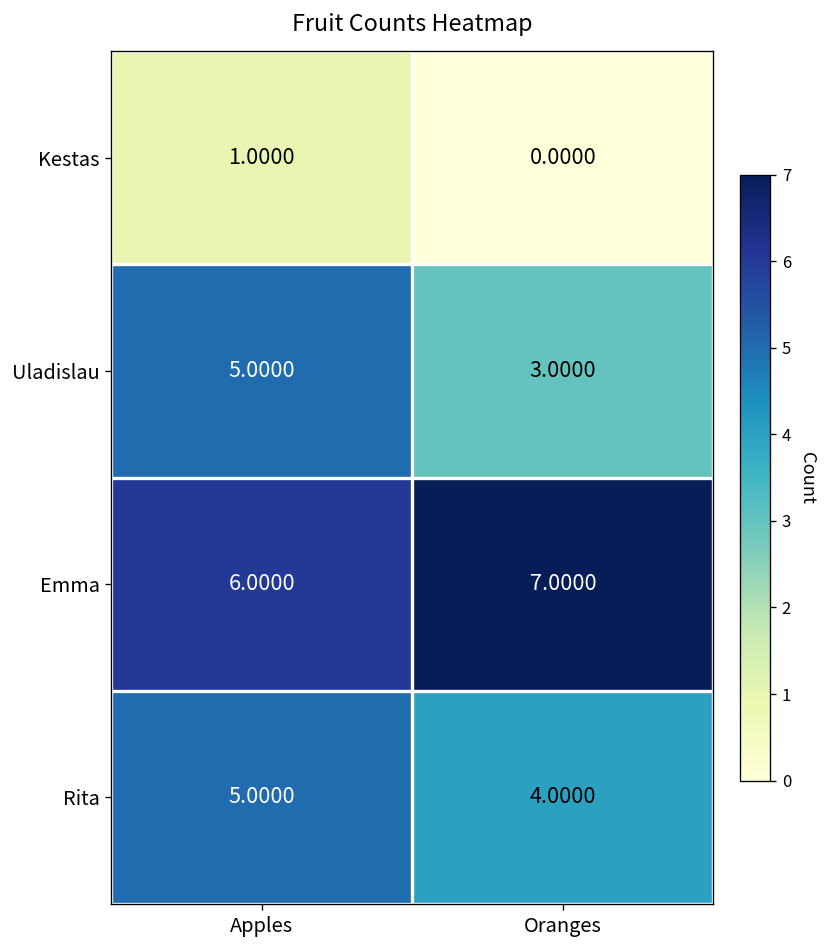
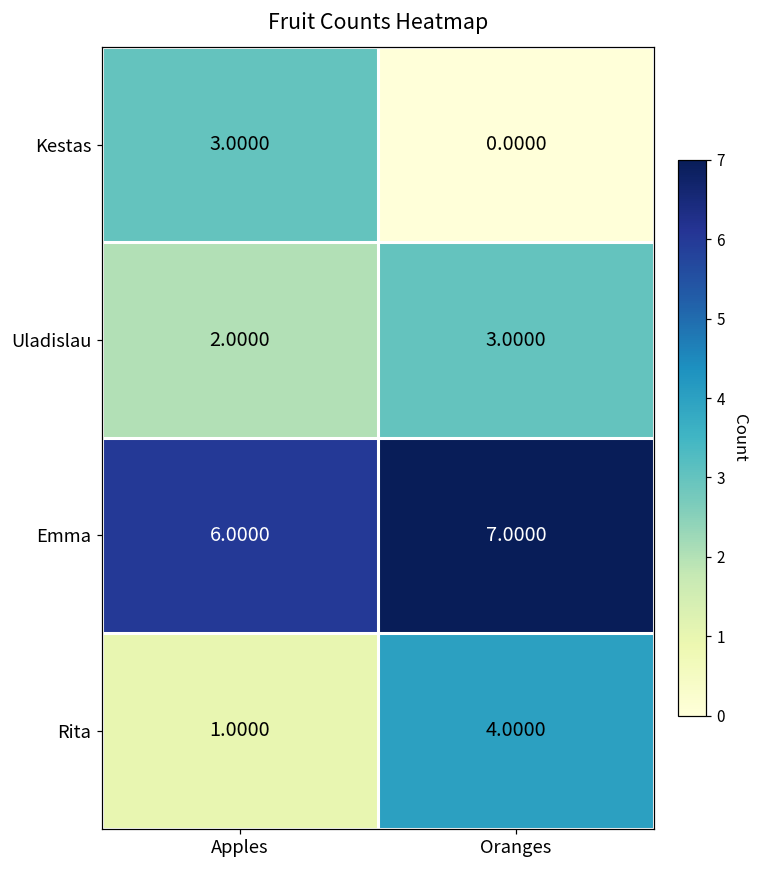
Kestas, Apples: 1.0000 -> 3.0000
Uladislau, Apples: 5.0000 -> 2.0000
Rita, Apples: 5.0000 -> 1.0000
